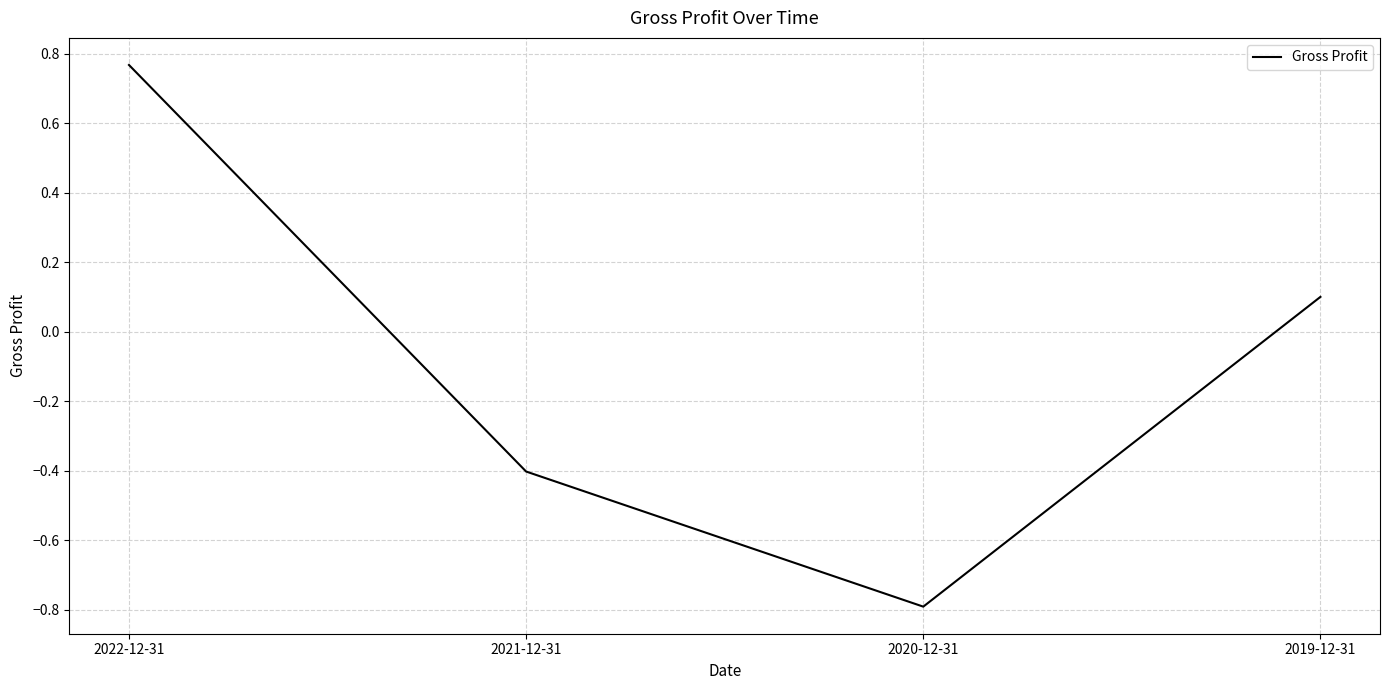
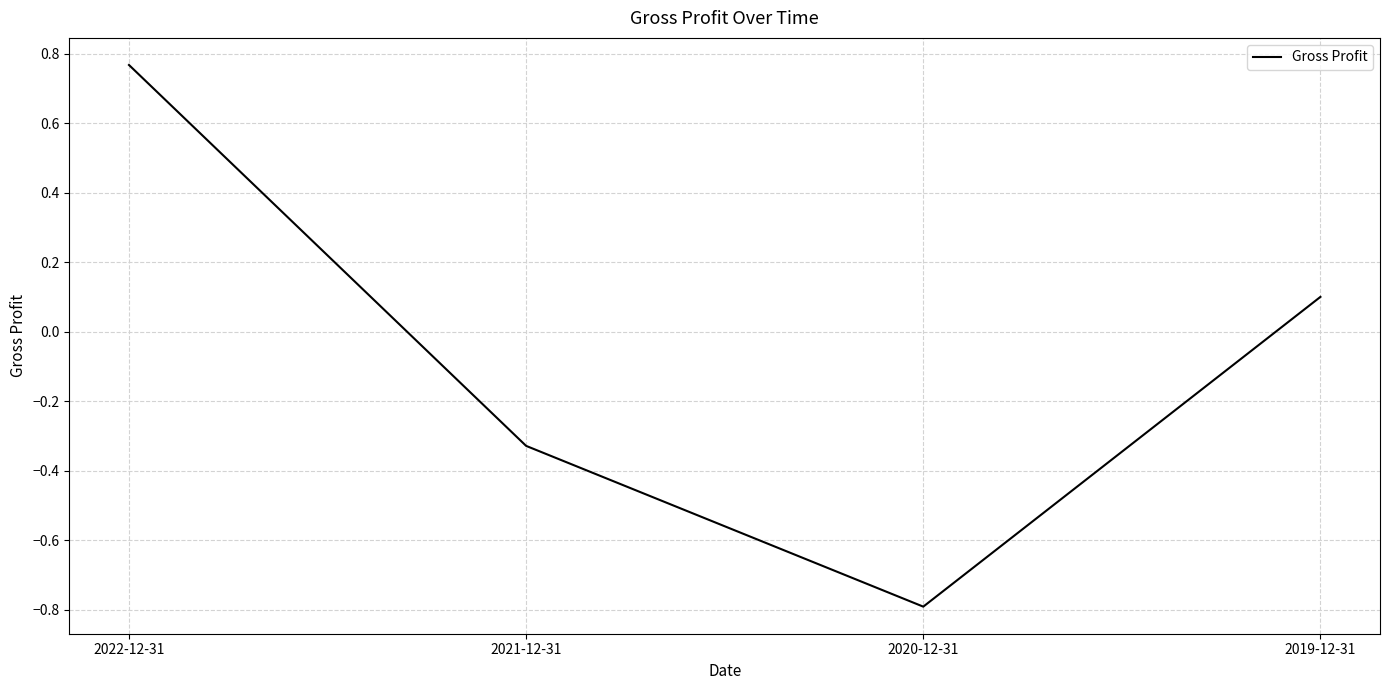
2021-12-31: -0.40 -> -0.33
